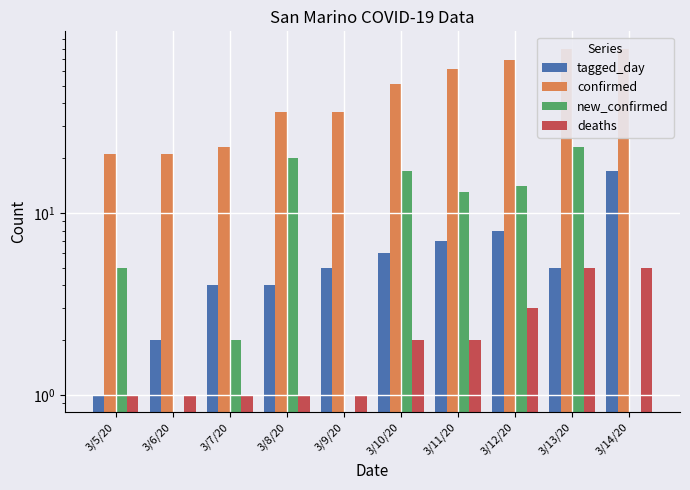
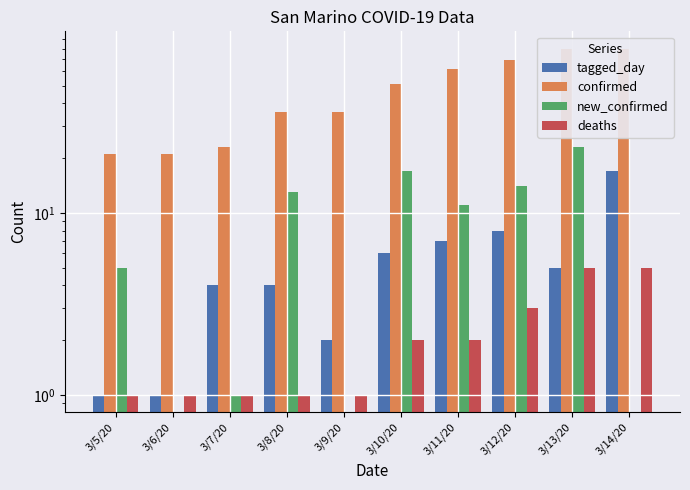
tagged_day, 3/6/20: 2 -> 1
new_confirmed, 3/7/20: 2 -> 1
new_confirmed, 3/8/20: 20 -> 13
tagged_day, 3/9/20: 5 -> 2
new_confirmed, 3/11/20: 13 -> 11
